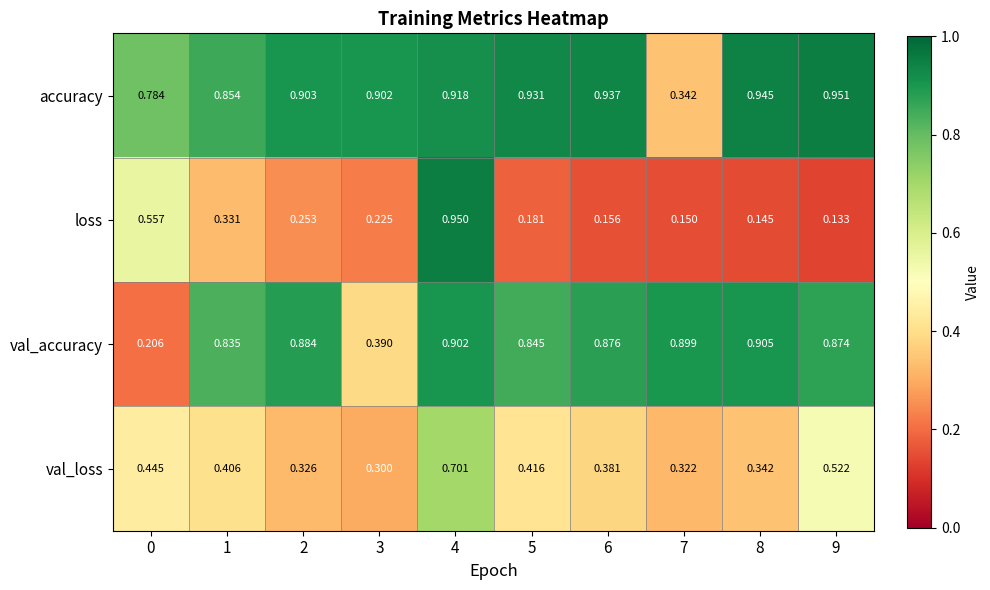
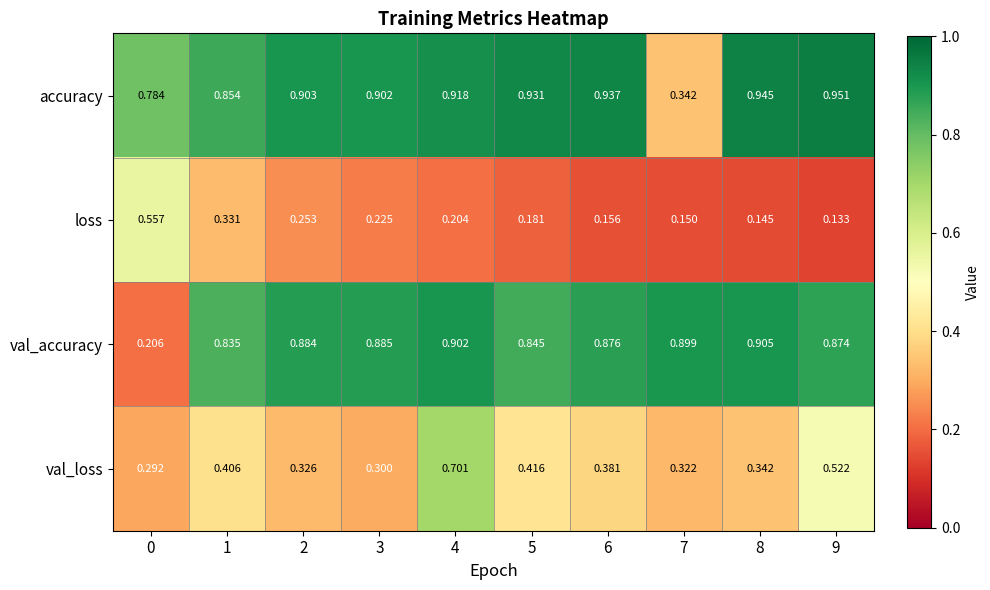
loss, 4: 0.950 -> 0.204
val_accuracy, 3: 0.390 -> 0.885
val_loss, 0: 0.445 -> 0.292
